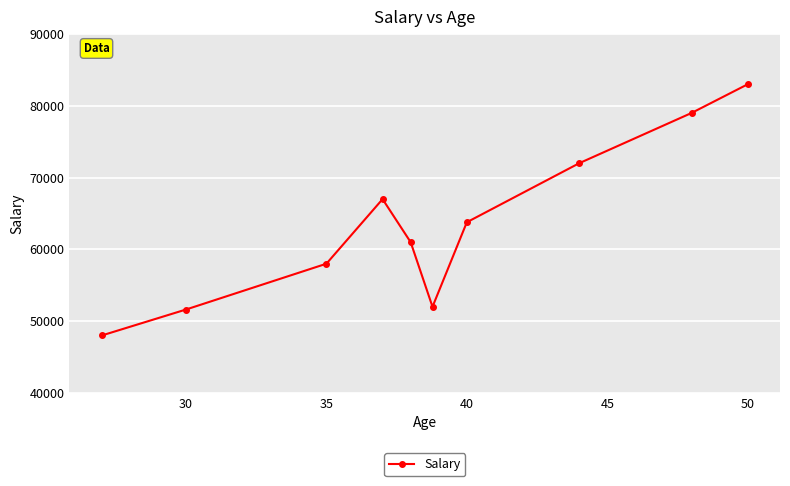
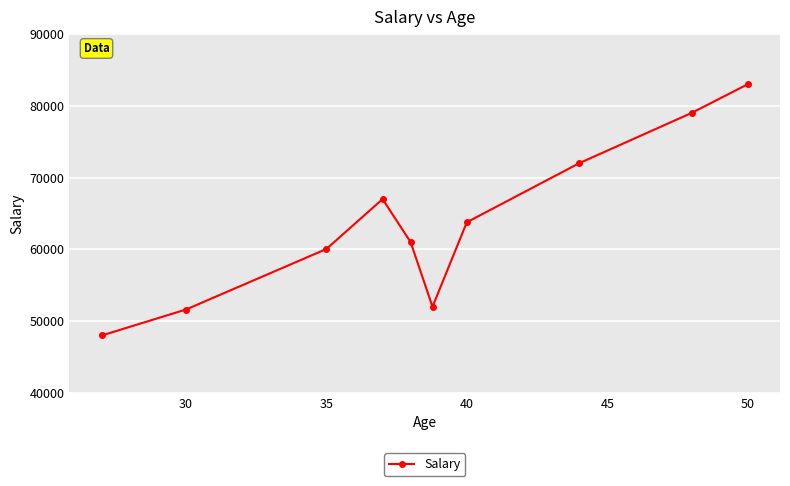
35: 58000 -> 60000
